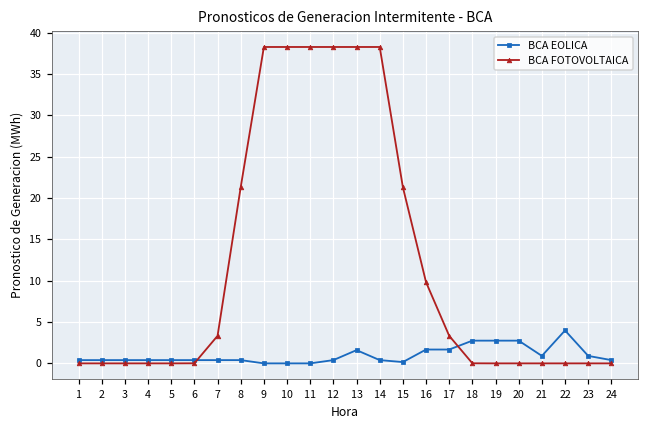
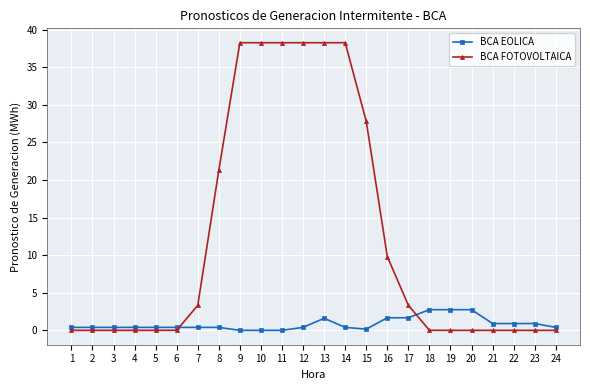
BCA FOTOVOLTAICA, 15: 21 -> 28
BCA EOLICA, 22: 4 -> 1
